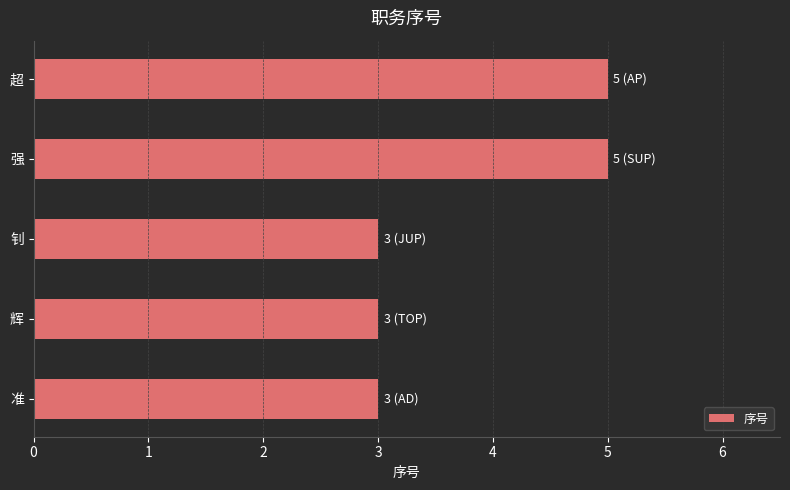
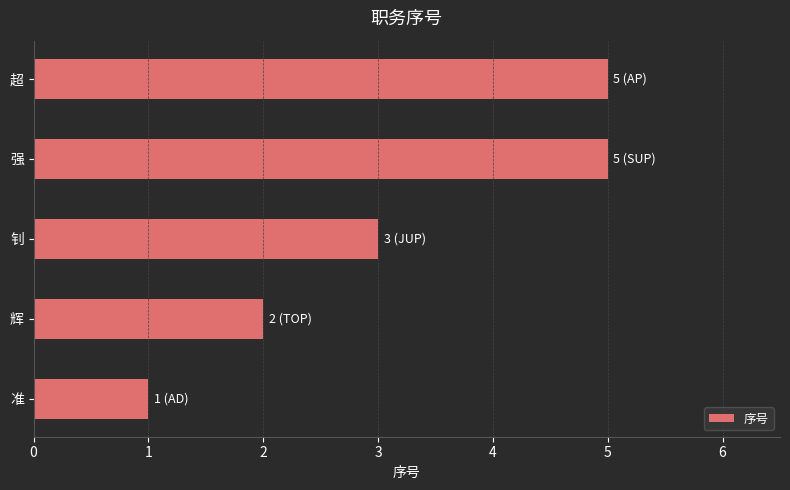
辉: 3 -> 2
准: 3 -> 1
